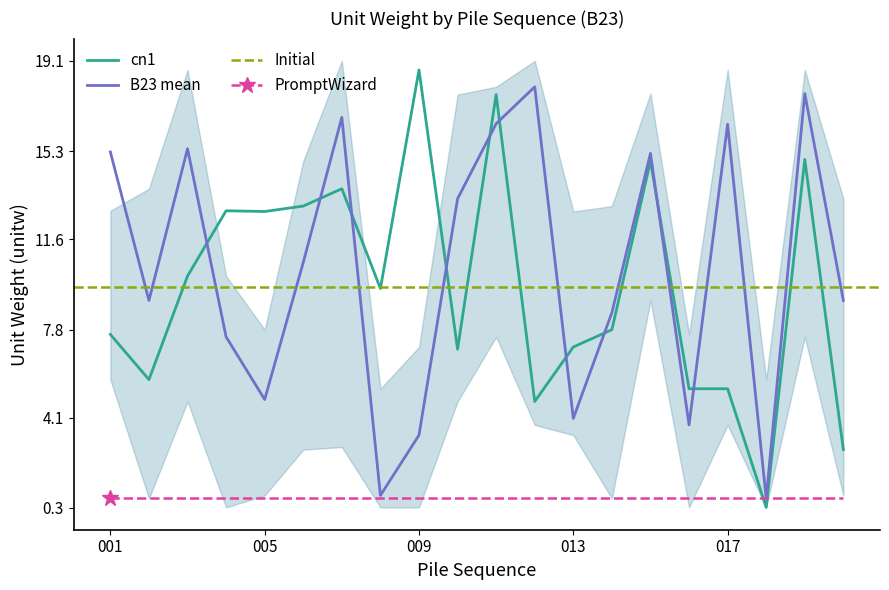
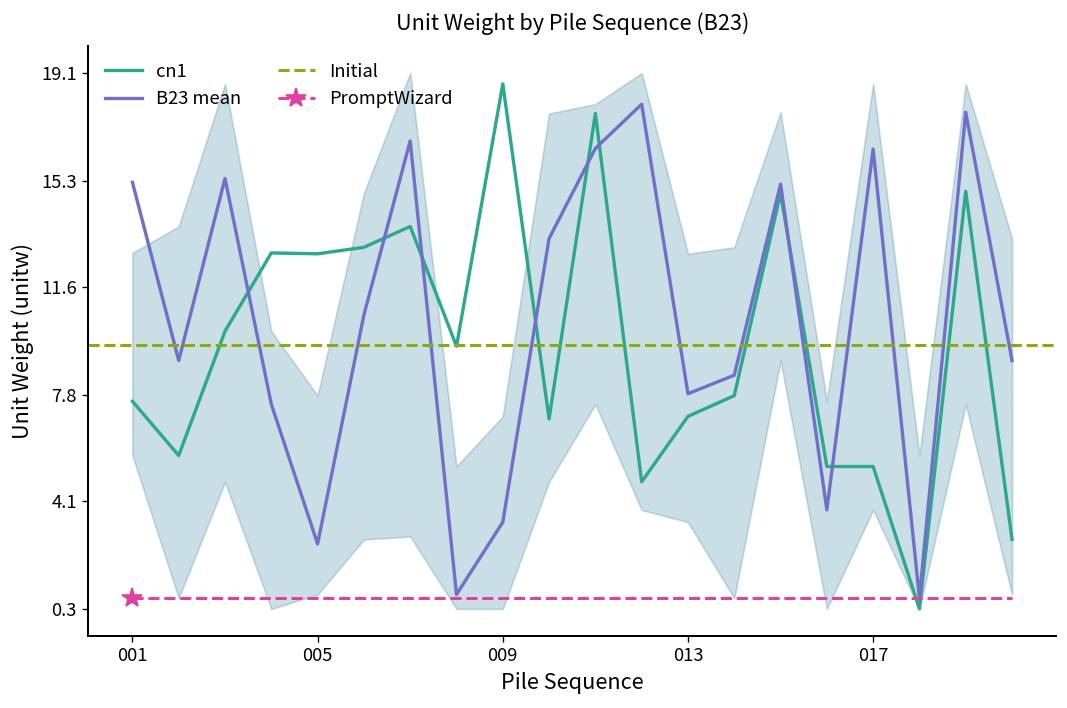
B23 mean, 005: 4.9 -> 2.6
B23 mean, 013: 4.1 -> 7.9
